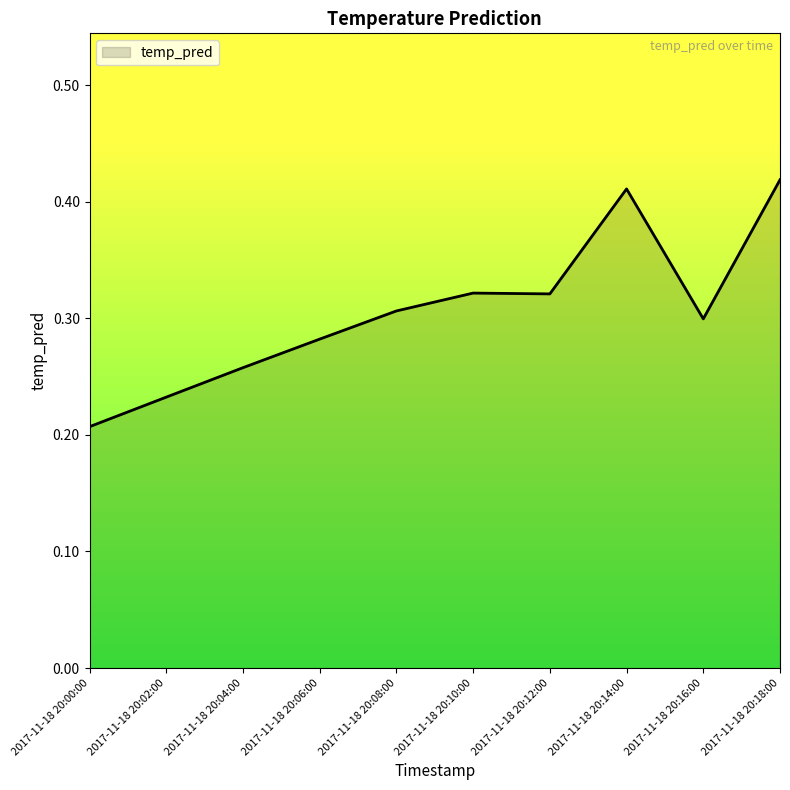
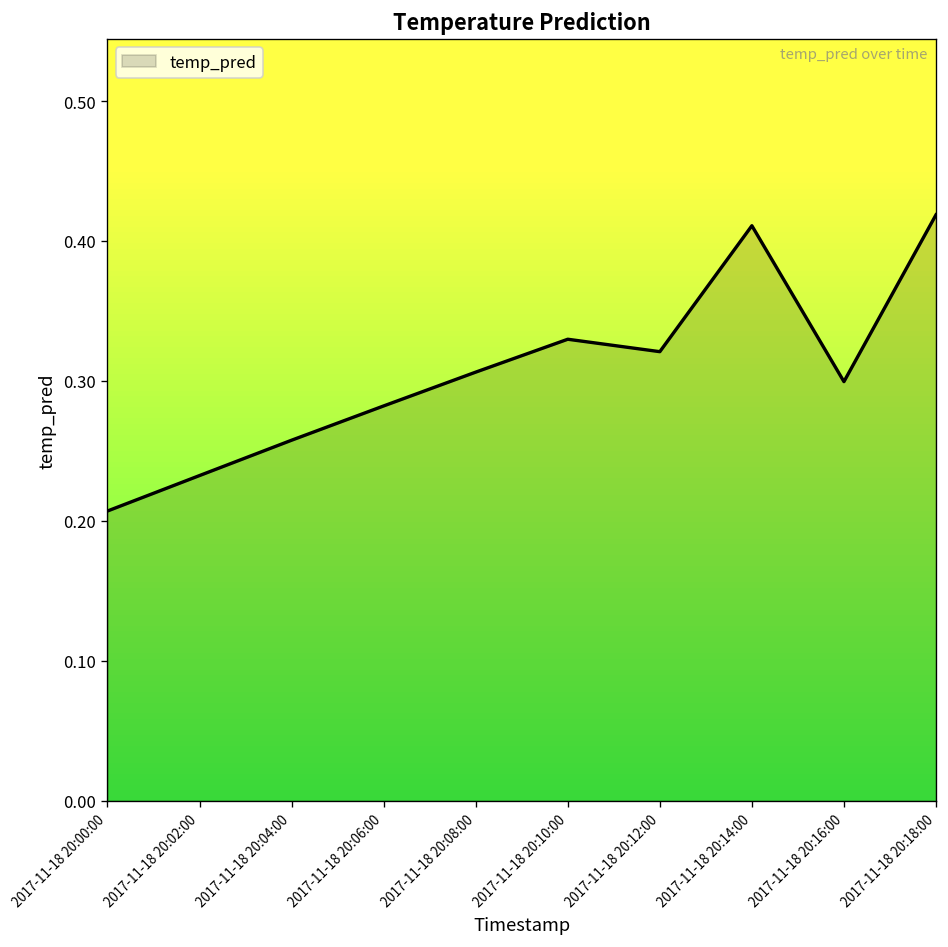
2017-11-18 20:10:00: 0.322 -> 0.330
